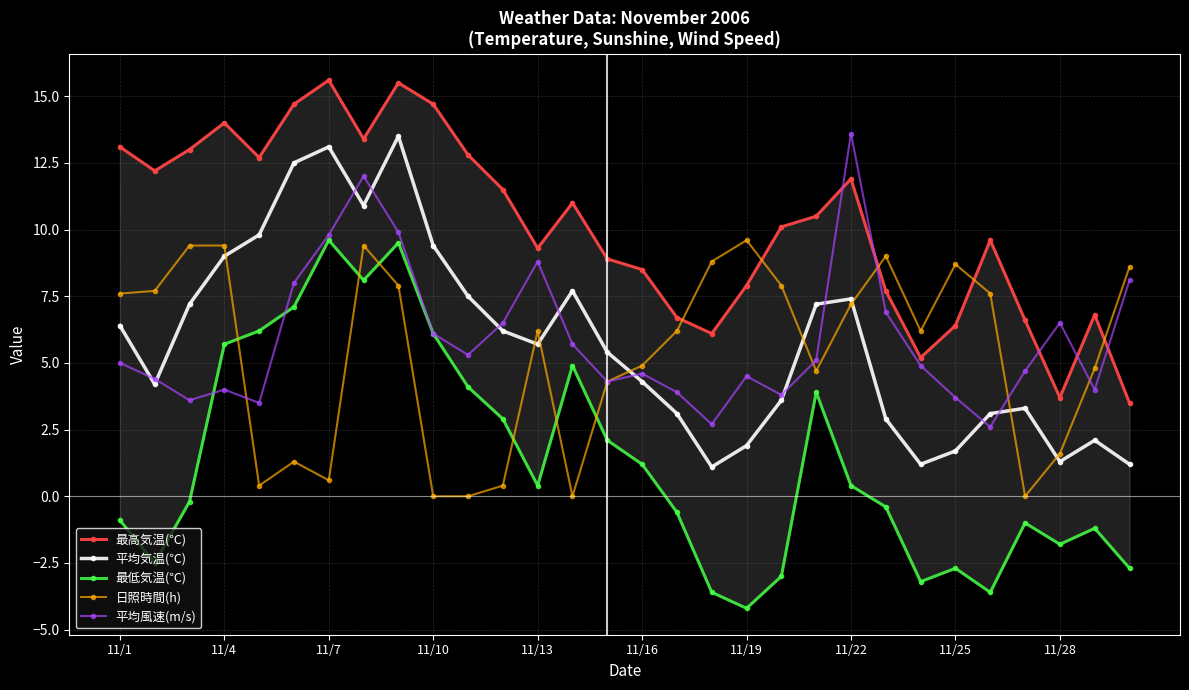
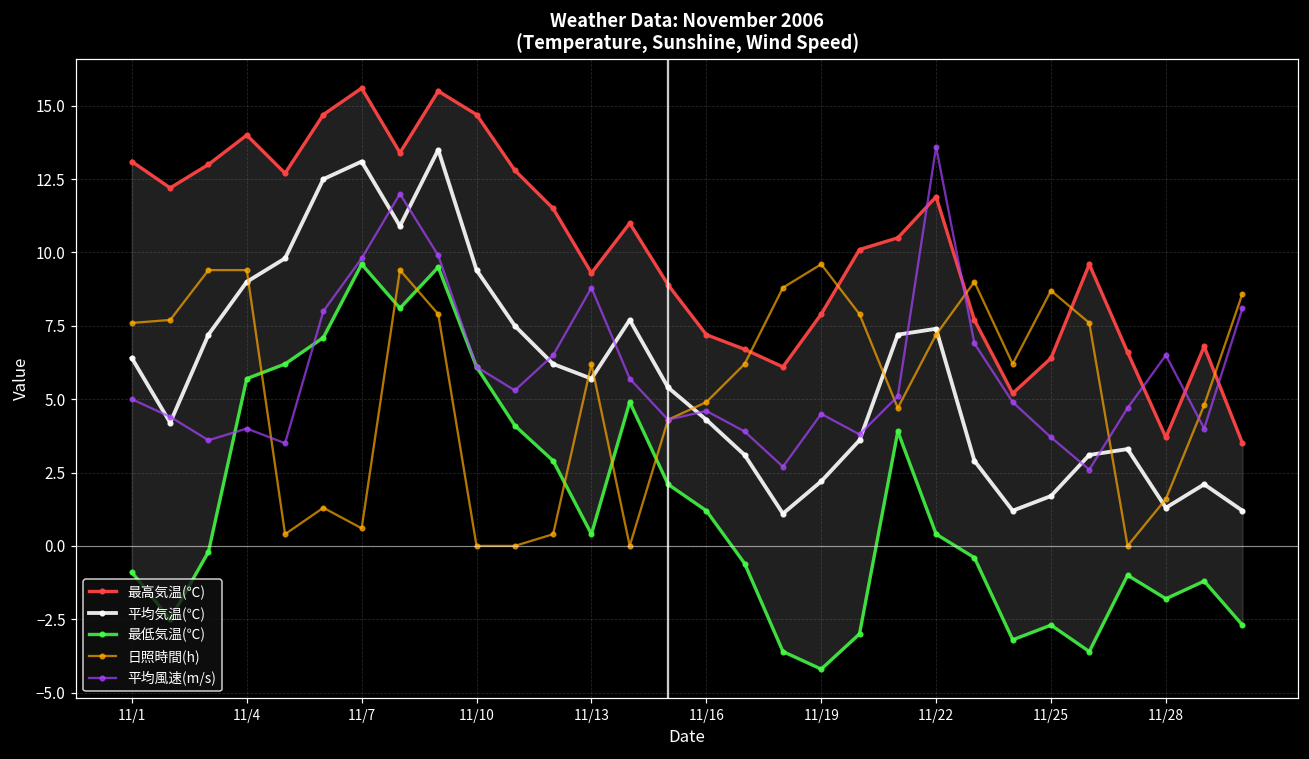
最高気温(℃), 11/16: 8.5 -> 7.2
平均気温(℃), 11/19: 1.9 -> 2.2
